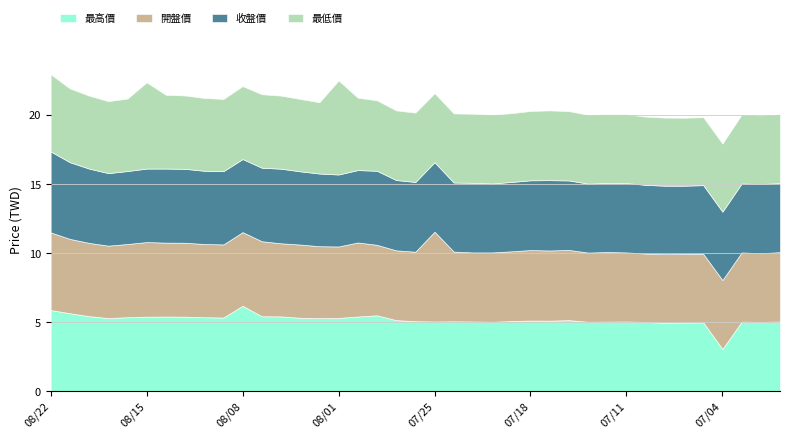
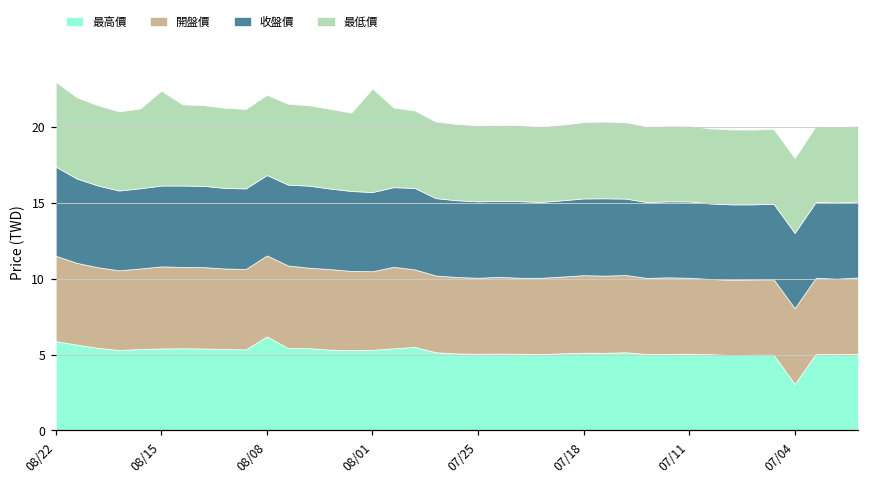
開盤價, 07/25: 6.5 -> 5.0
